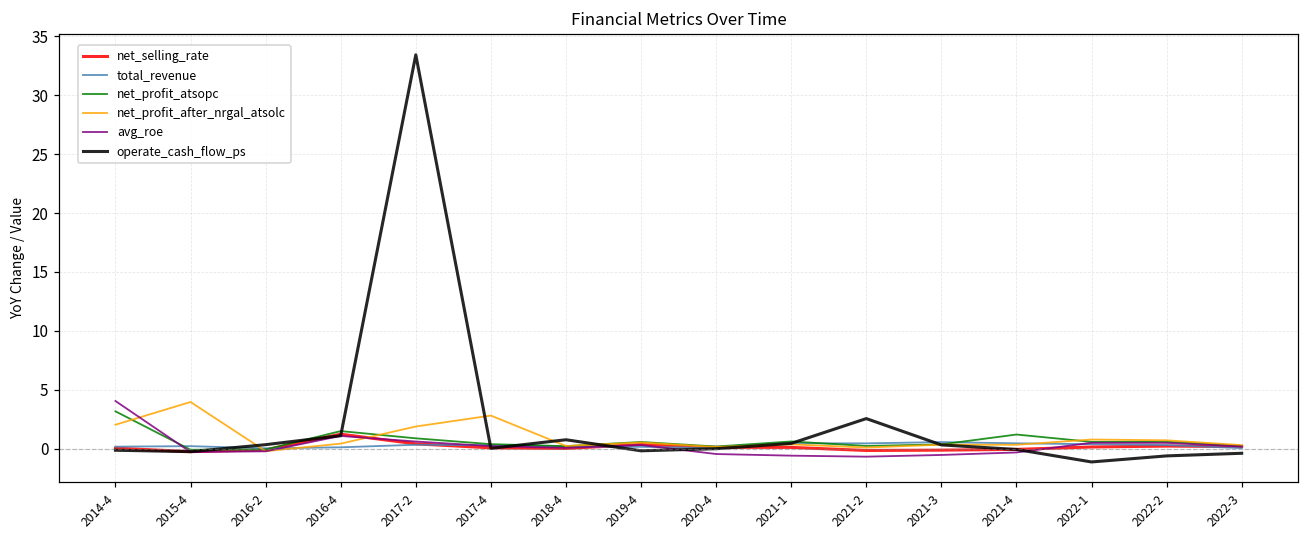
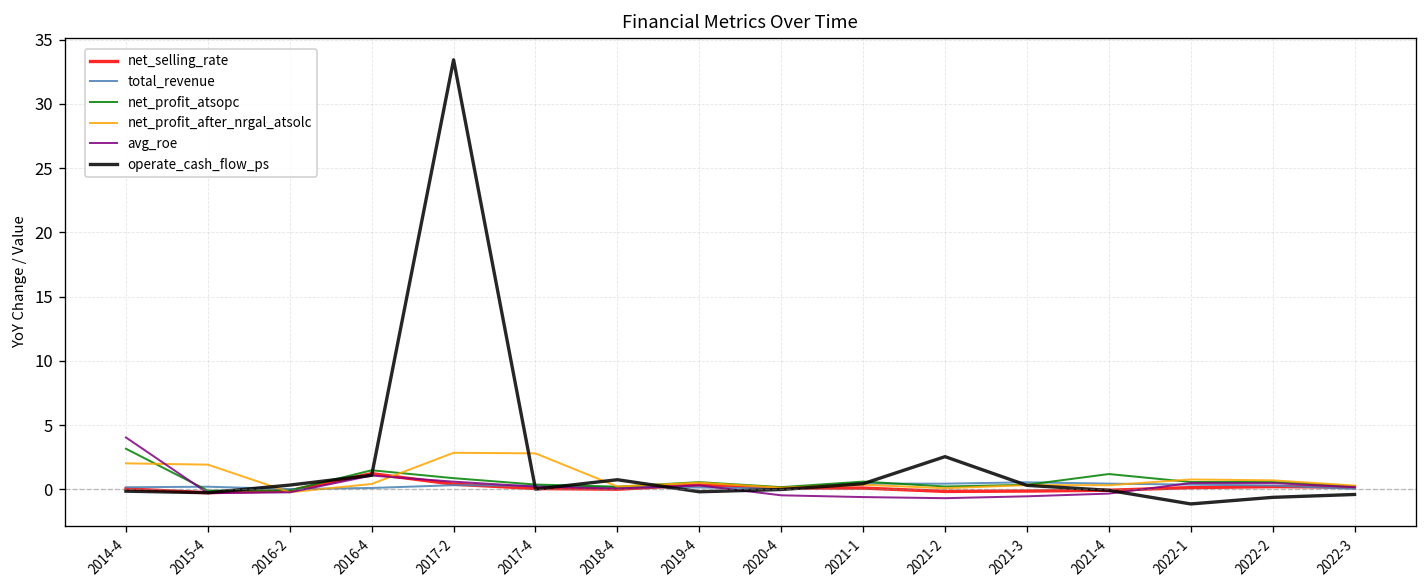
net_profit_after_nrgal_atsolc, 2015-4: 4.0 -> 1.9
net_profit_after_nrgal_atsolc, 2017-2: 1.9 -> 2.9
